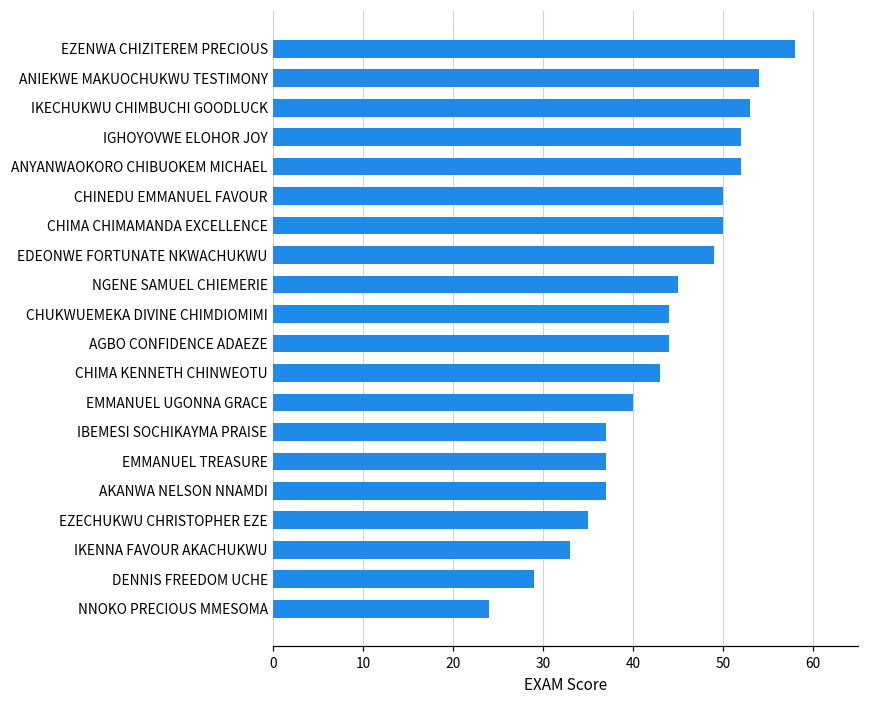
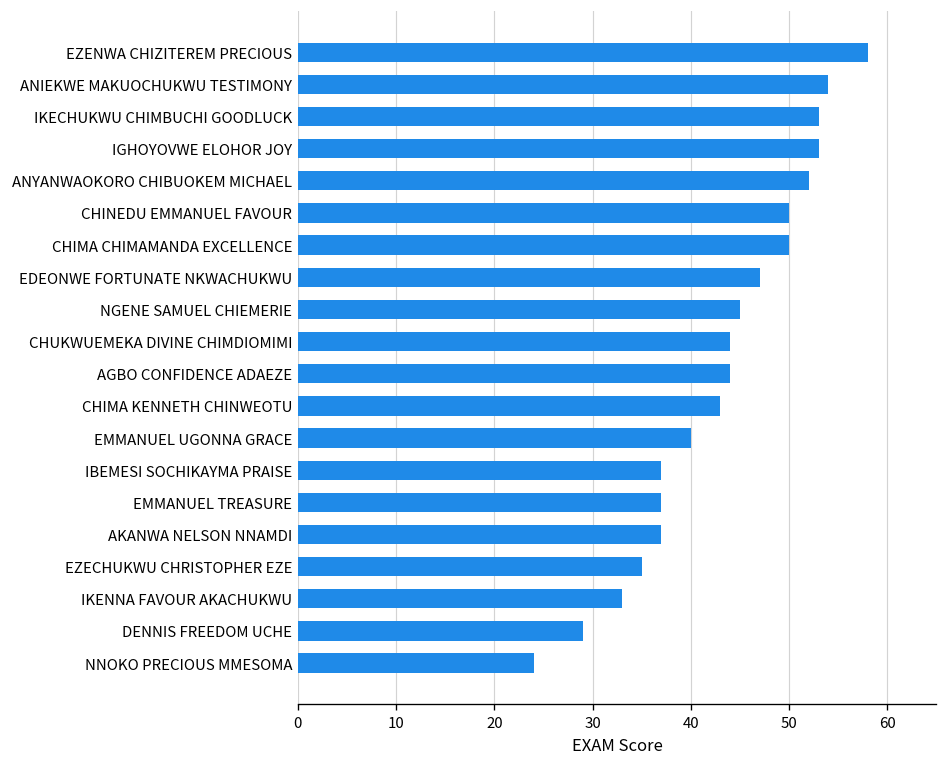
IGHOYOVWE ELOHOR JOY: 52 -> 53
EDEONWE FORTUNATE NKWACHUKWU: 49 -> 47
